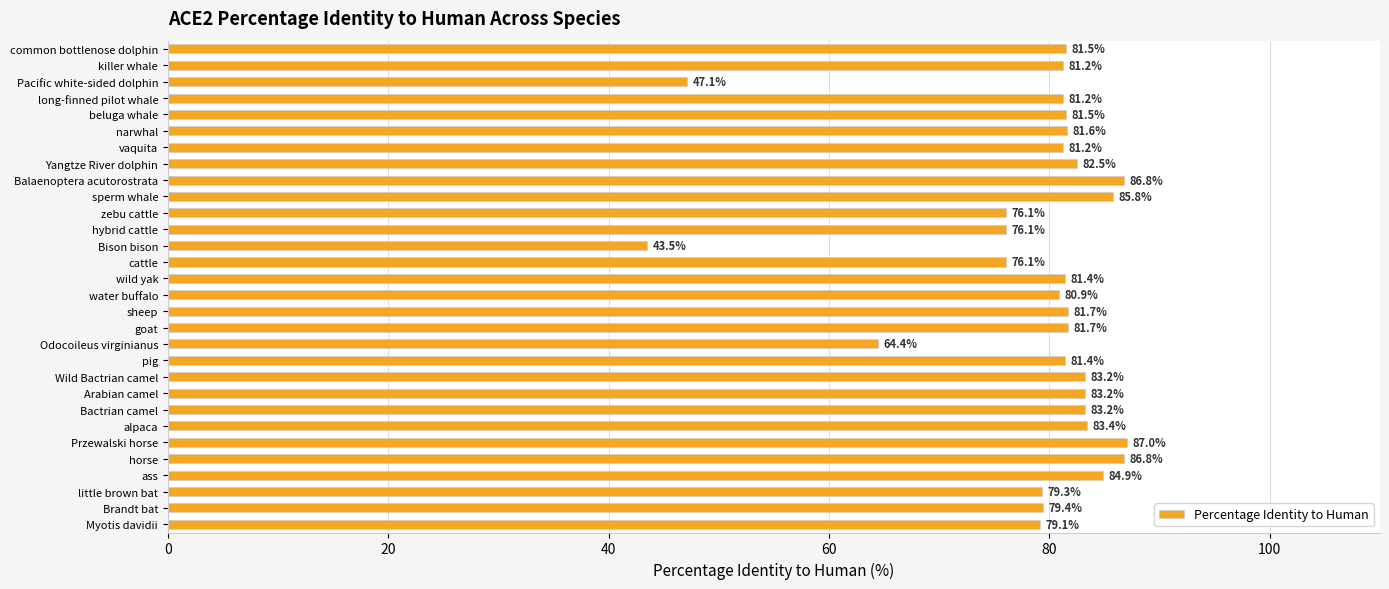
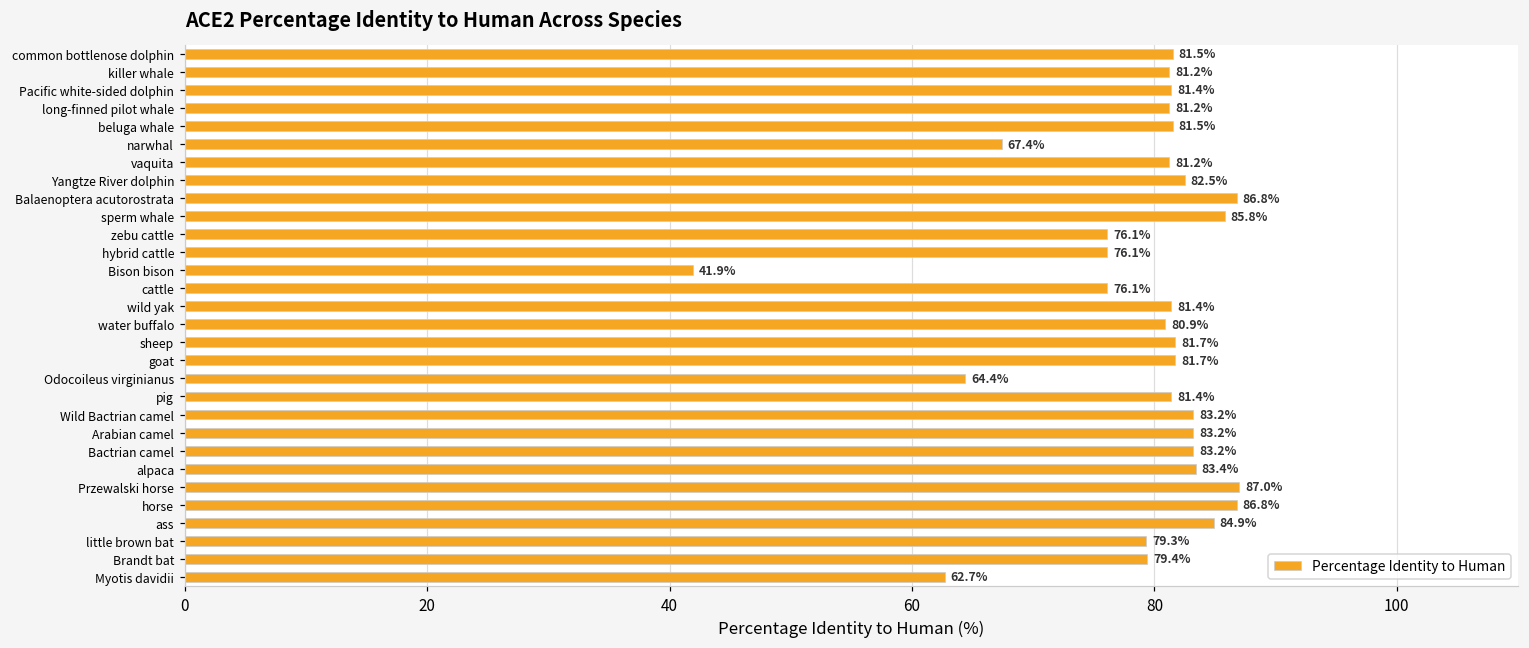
Pacific white-sided dolphin: 47.1% -> 81.4%
narwhal: 81.6% -> 67.4%
Bison bison: 43.5% -> 41.9%
Myotis davidii: 79.1% -> 62.7%
